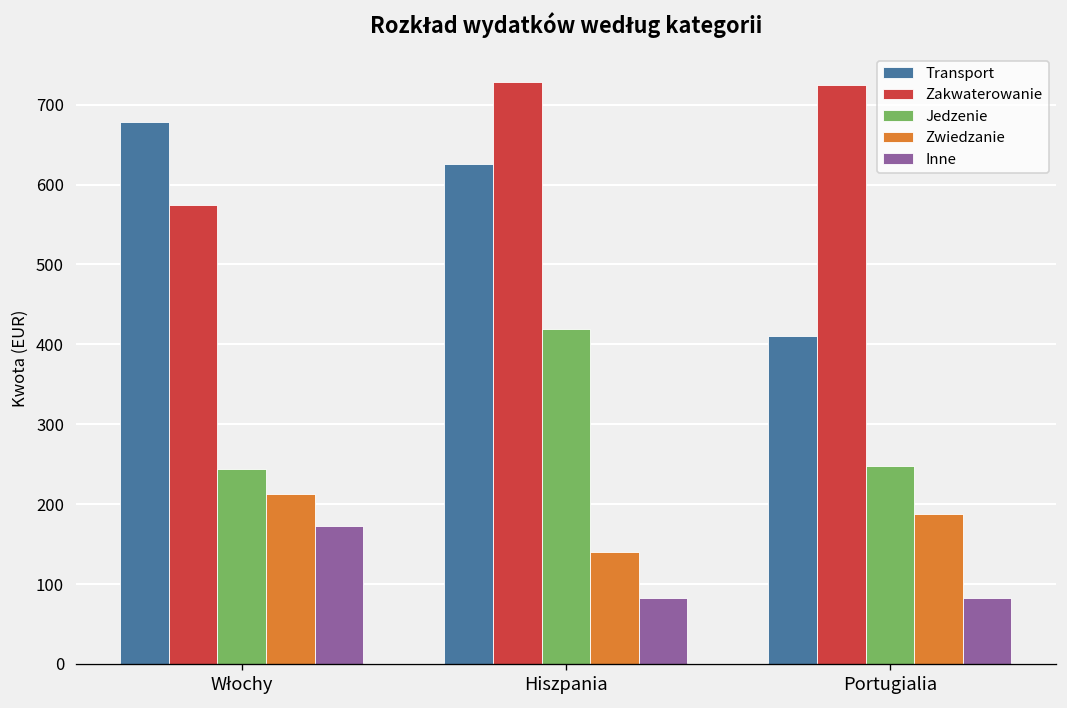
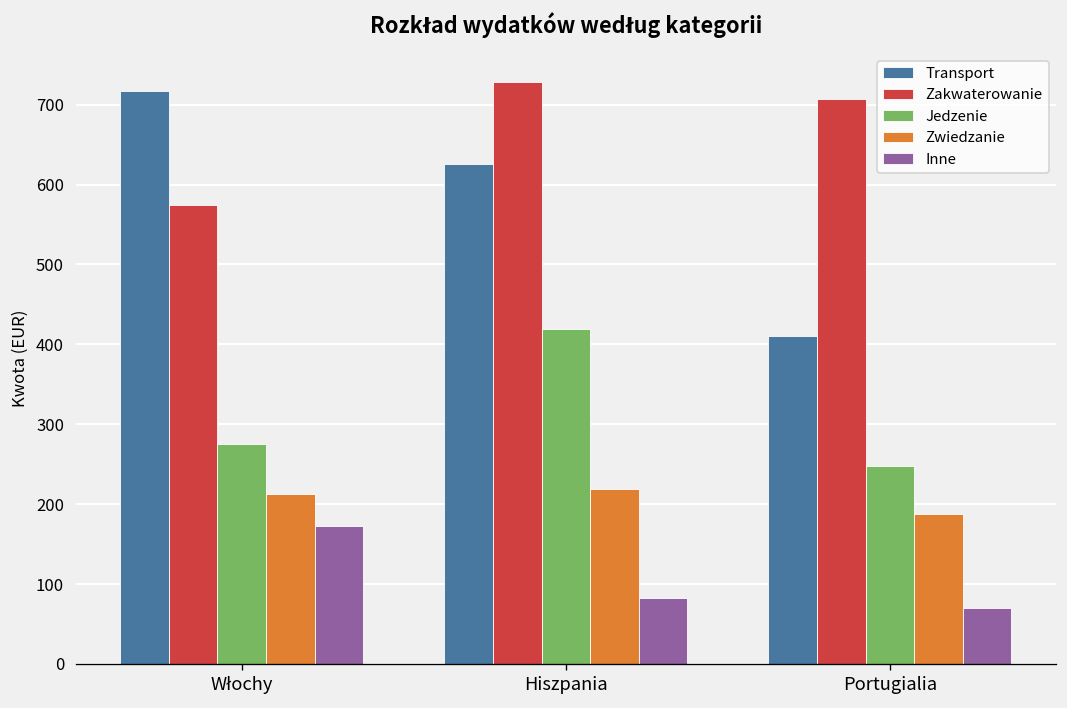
Transport, Włochy: 680 -> 720
Jedzenie, Włochy: 240 -> 280
Zwiedzanie, Hiszpania: 140 -> 220
Zakwaterowanie, Portugialia: 720 -> 710
Inne, Portugialia: 80 -> 70
